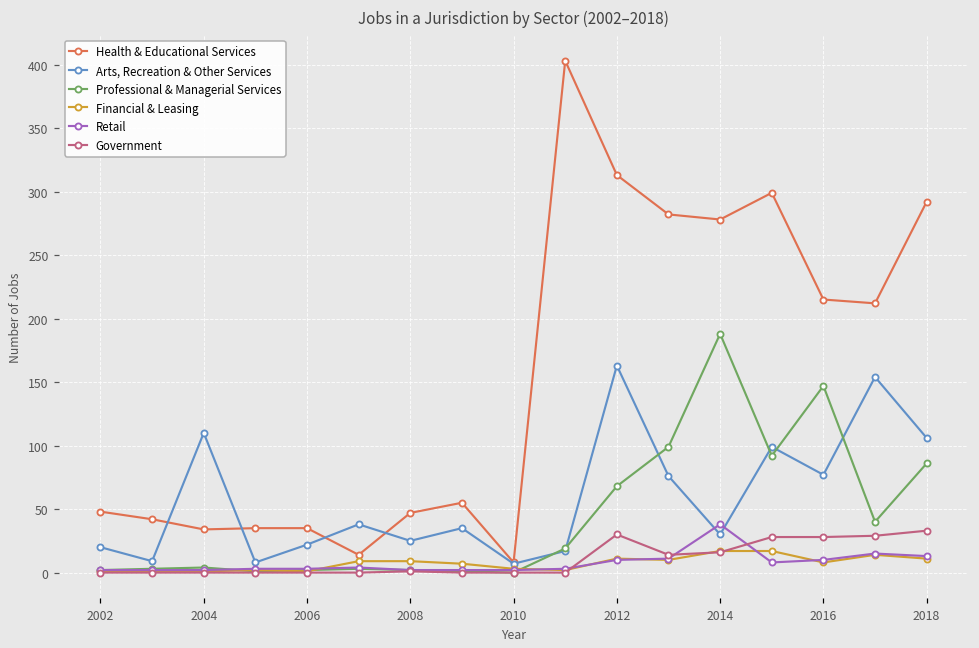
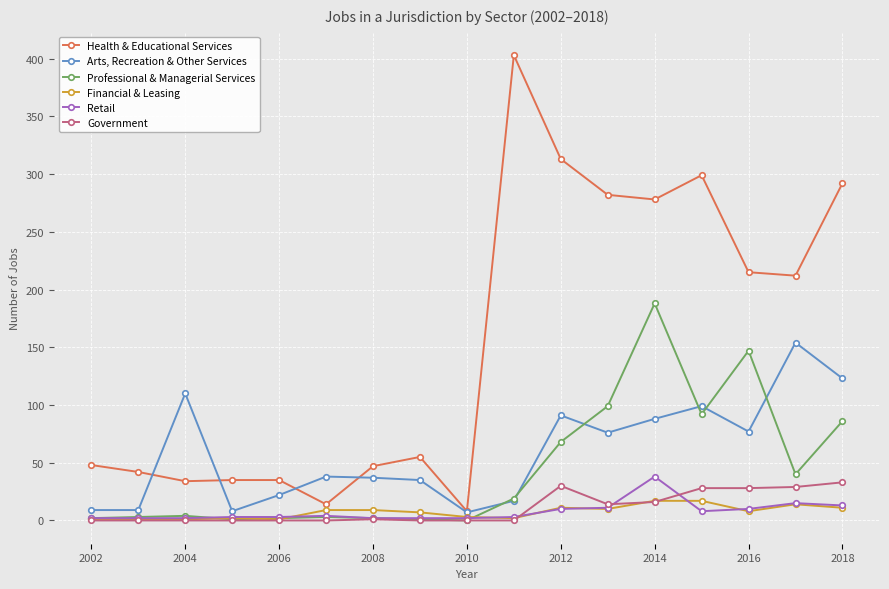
Arts, Recreation & Other Services, 2002: 20 -> 9
Arts, Recreation & Other Services, 2008: 25 -> 37
Arts, Recreation & Other Services, 2012: 163 -> 91
Arts, Recreation & Other Services, 2014: 30 -> 88
Arts, Recreation & Other Services, 2018: 106 -> 123
